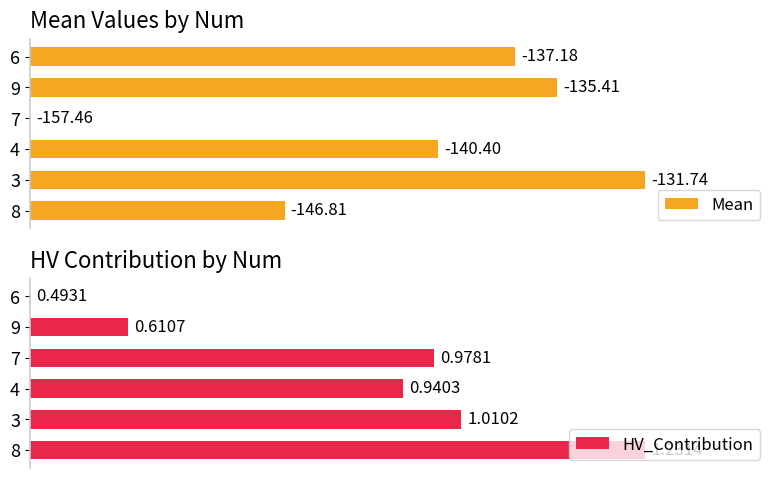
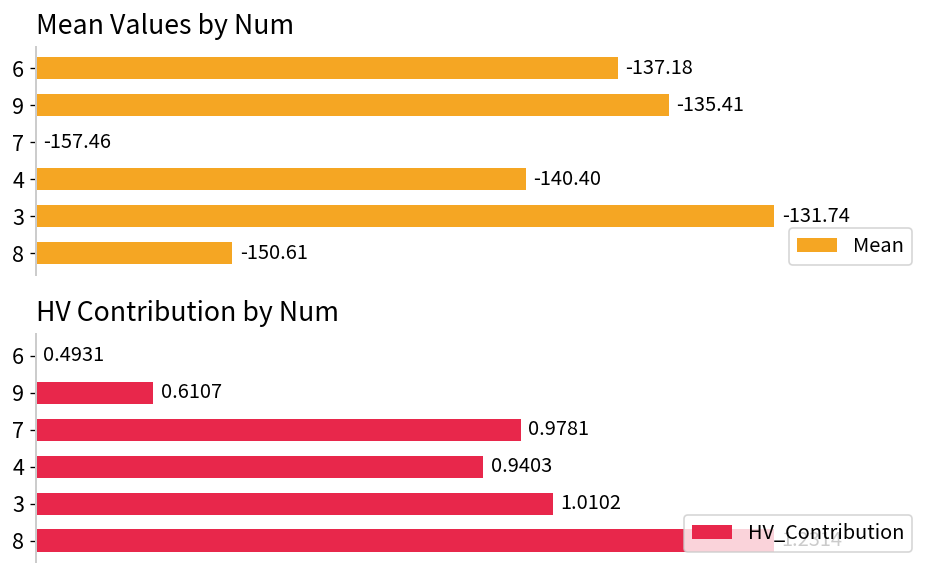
Mean Values by Num, 8: -146.81 -> -150.61
